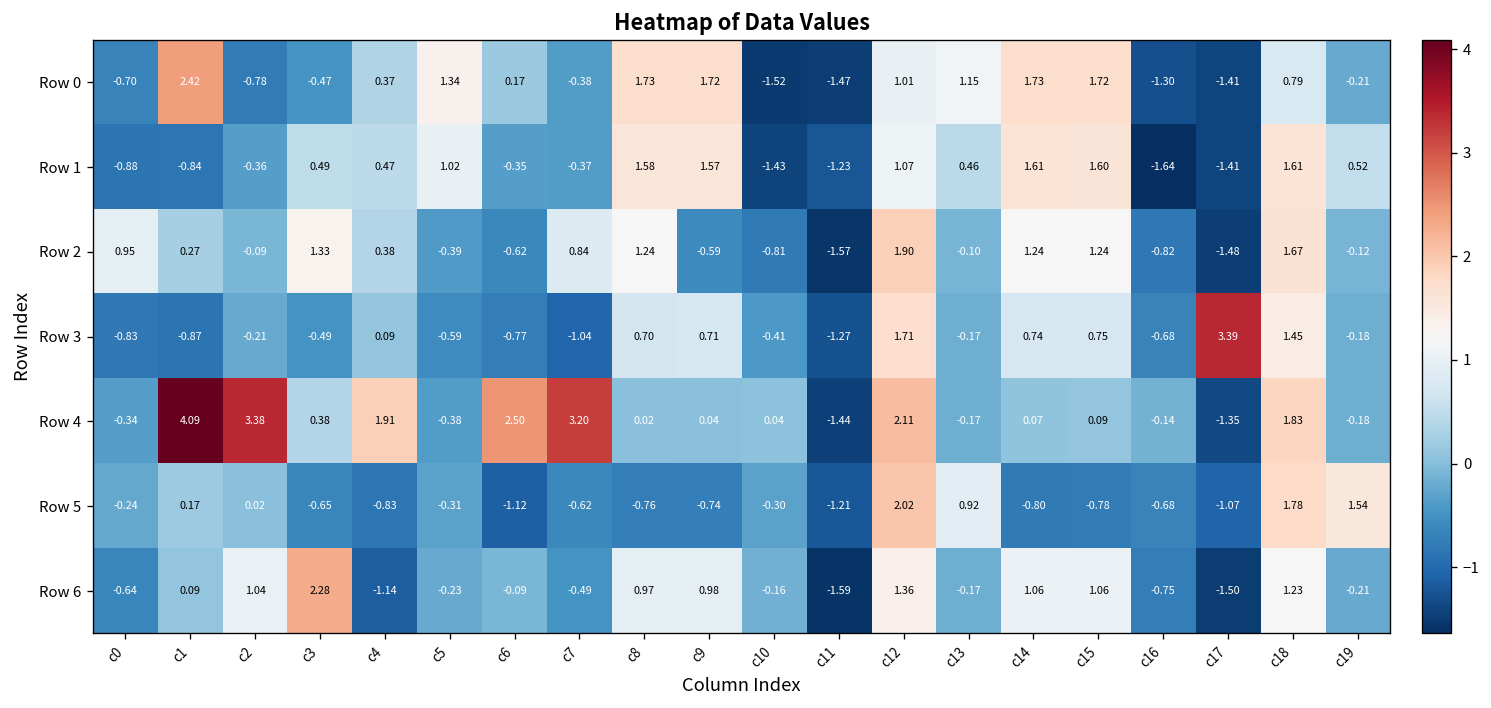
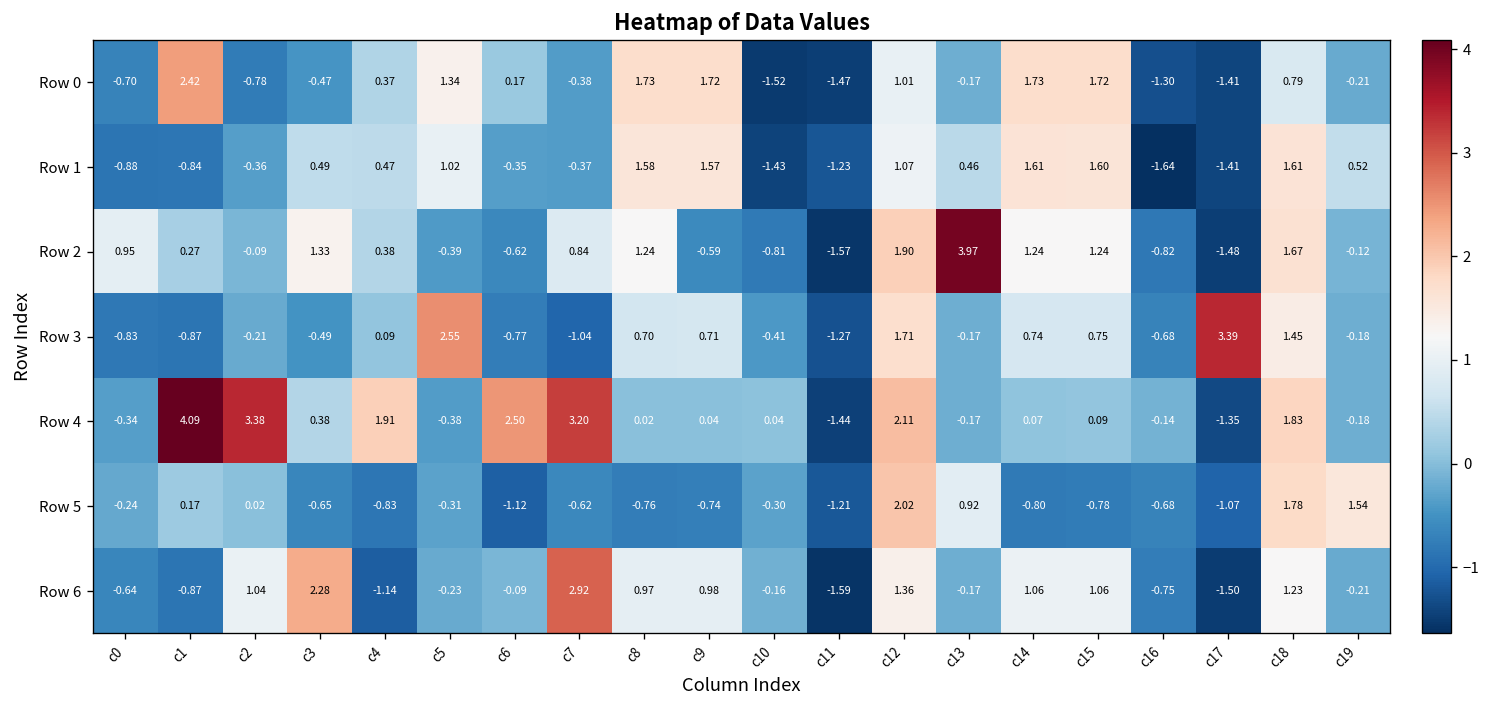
Row 0, c13: 1.15 -> -0.17
Row 2, c13: -0.10 -> 3.97
Row 3, c5: -0.59 -> 2.55
Row 6, c1: 0.09 -> -0.87
Row 6, c7: -0.49 -> 2.92
